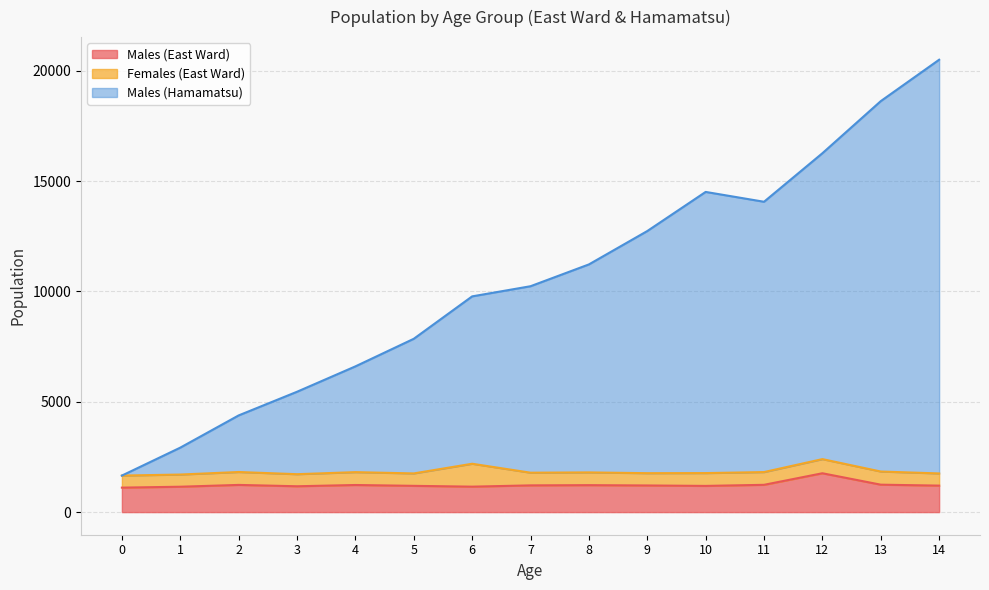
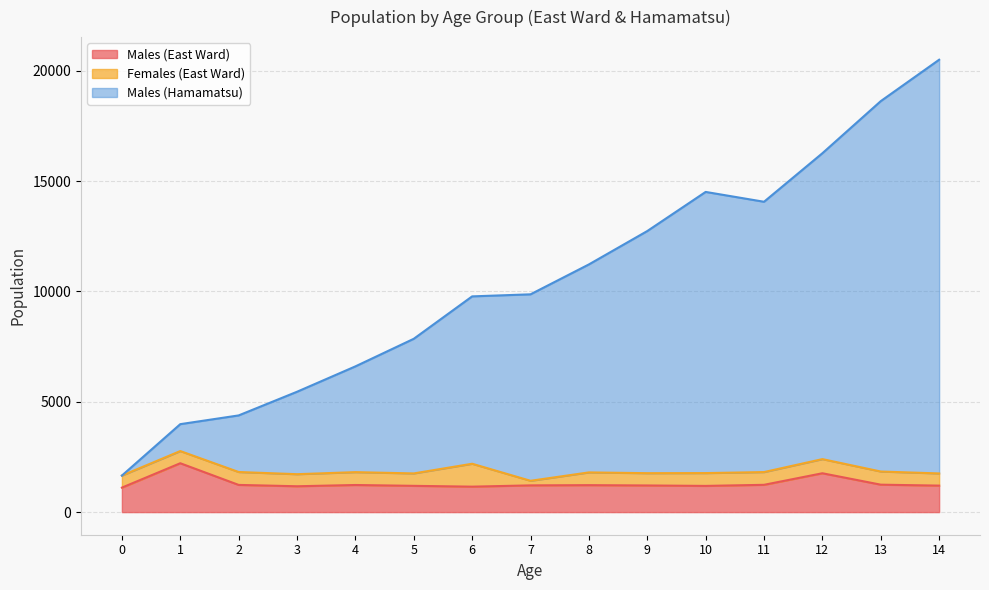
Males (East Ward), 1: 1200 -> 2200
Females (East Ward), 7: 600 -> 200
